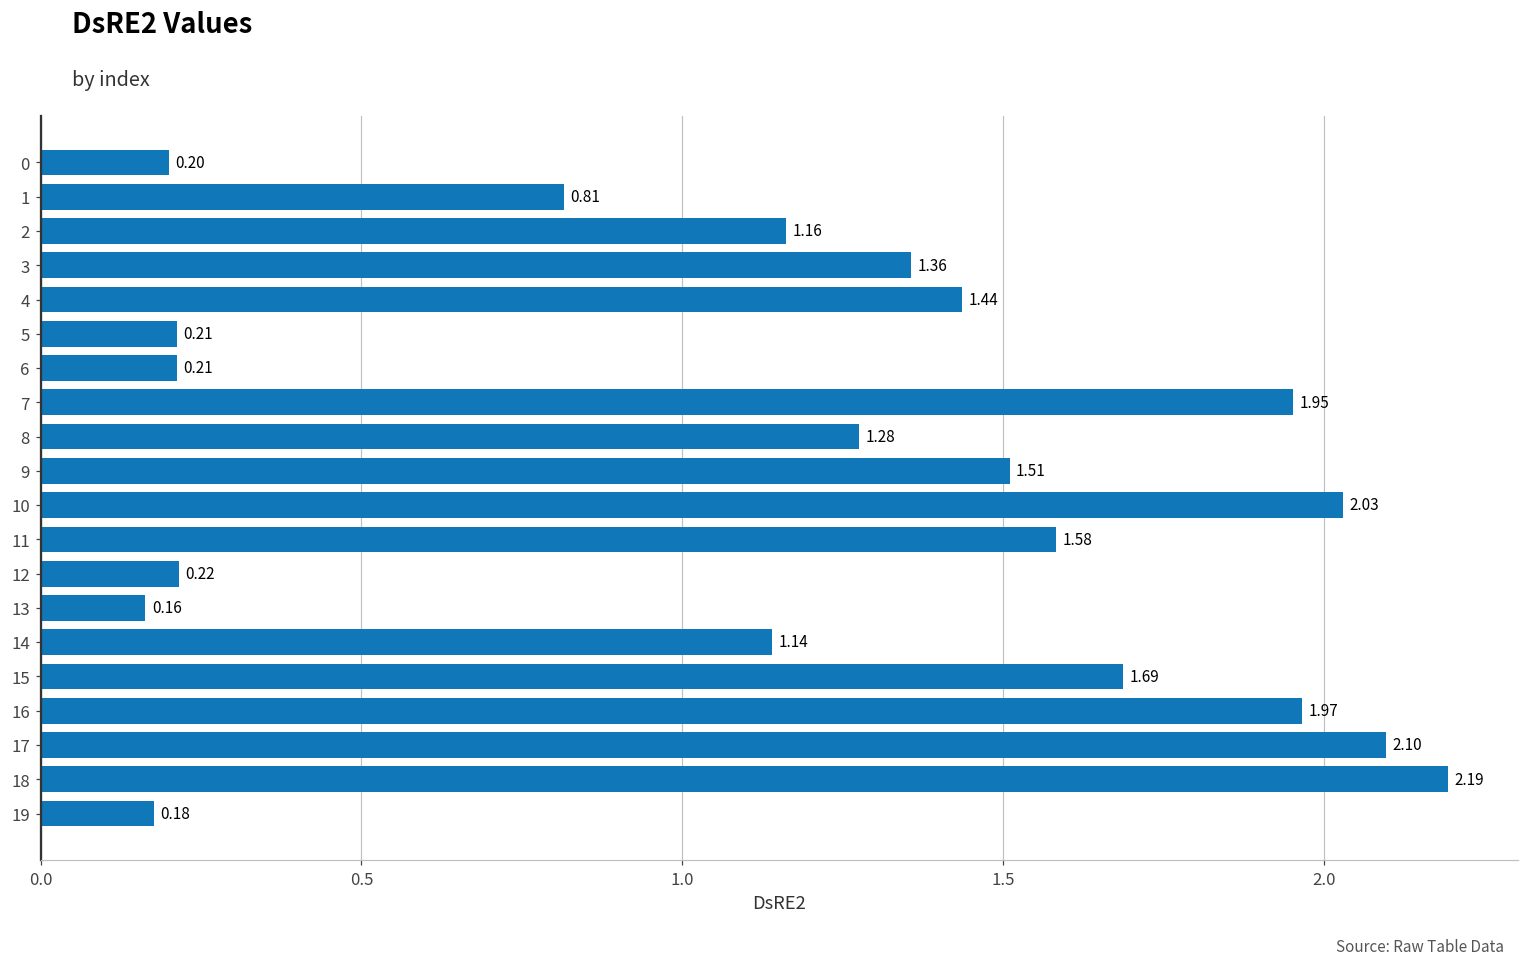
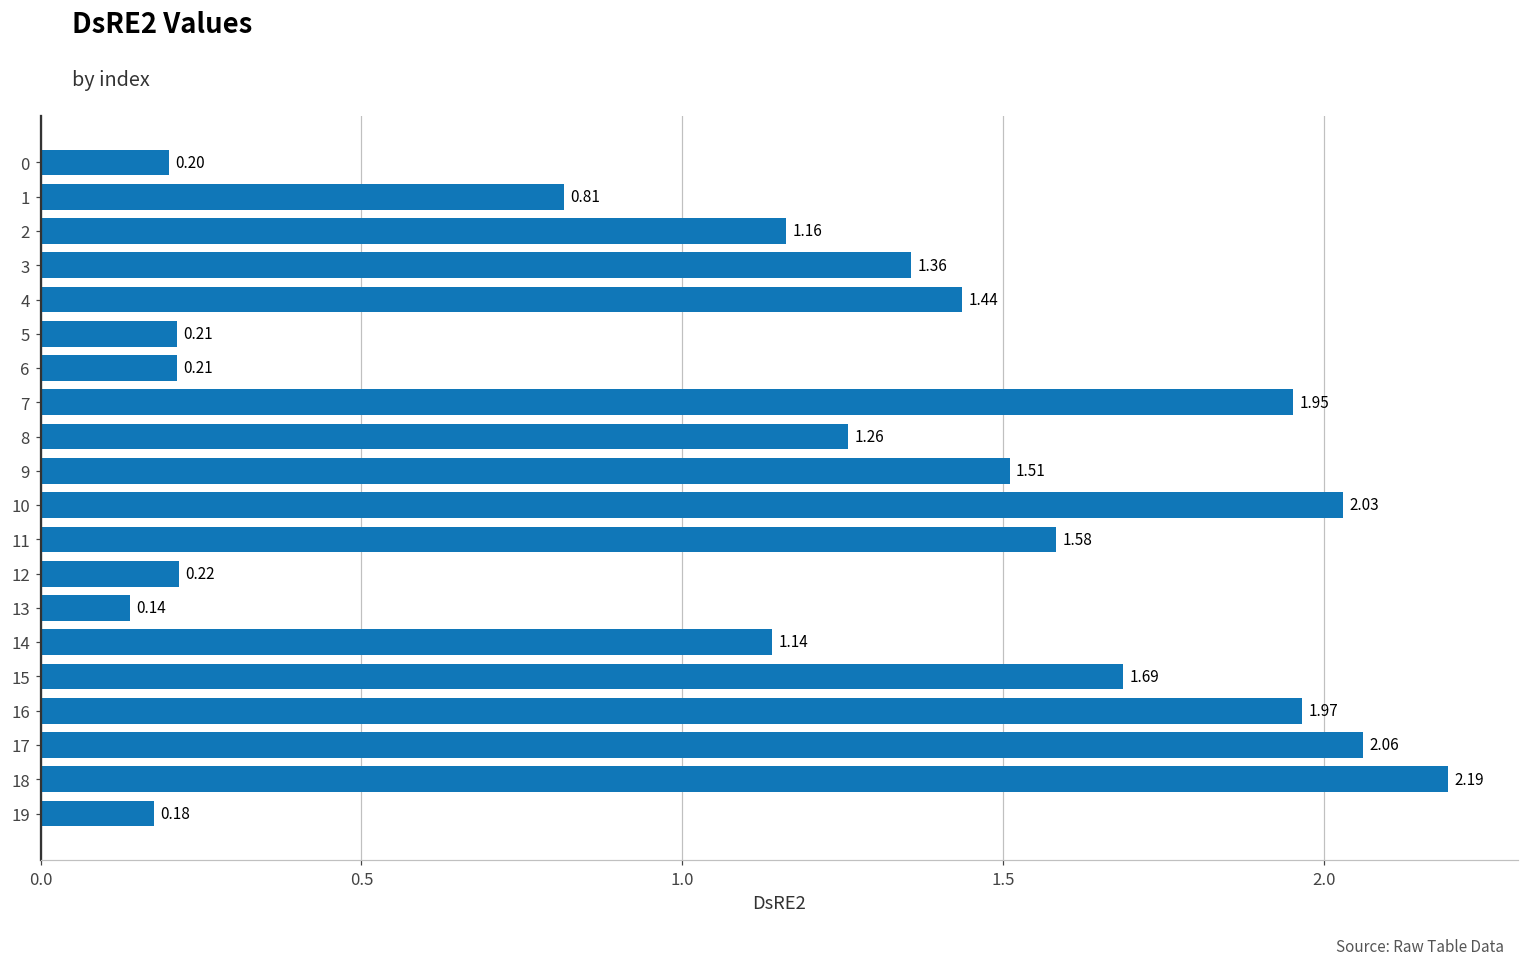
8: 1.28 -> 1.26
13: 0.16 -> 0.14
17: 2.10 -> 2.06
